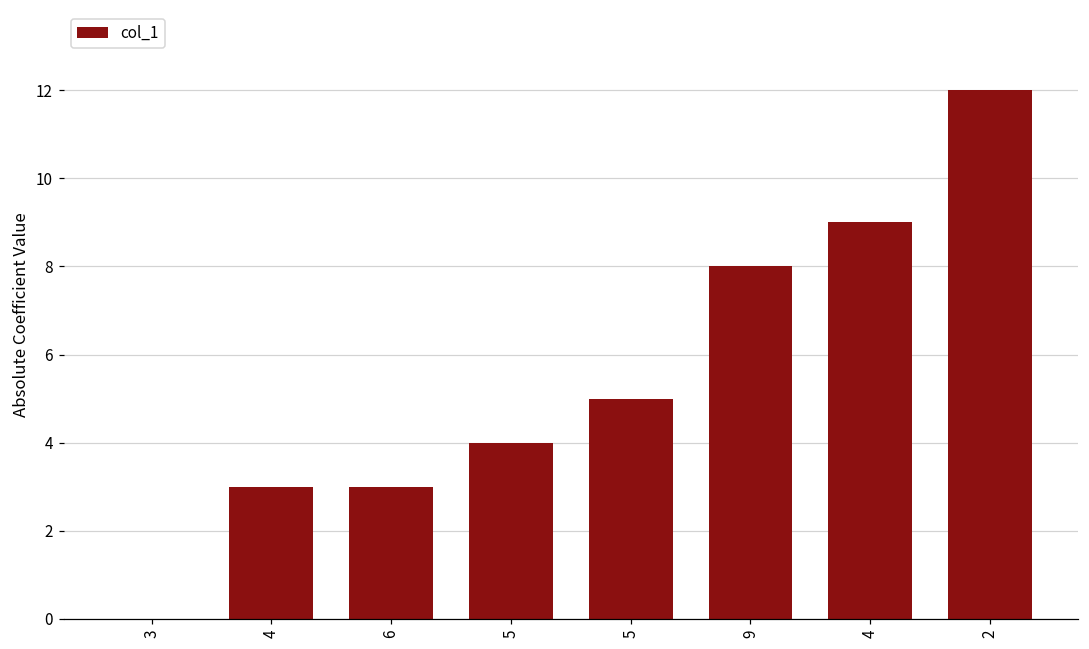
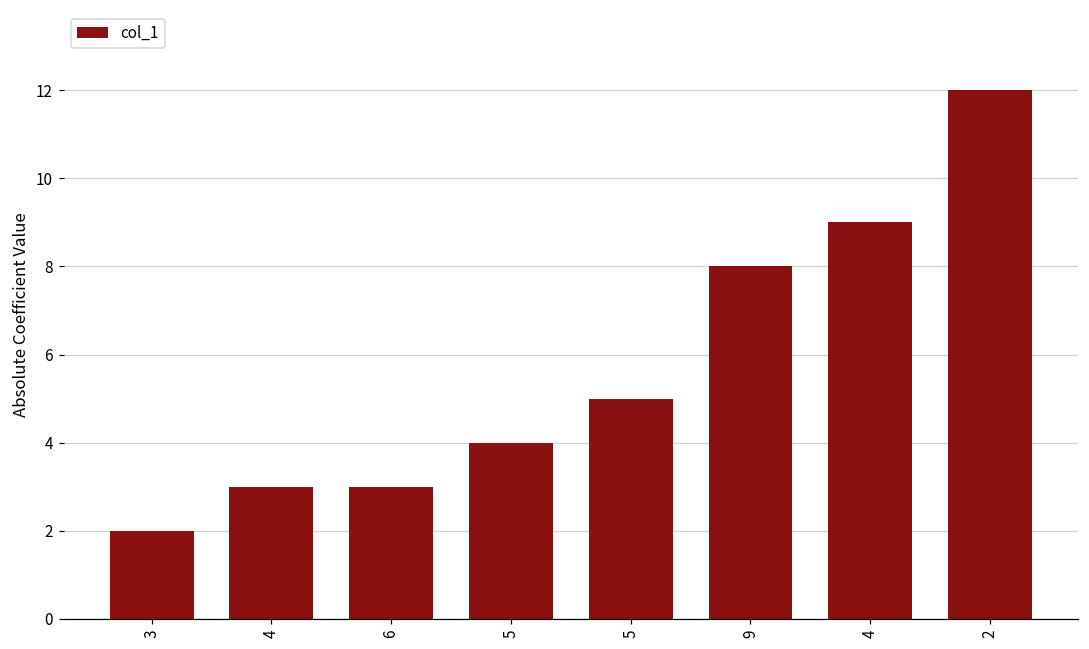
3: 0 -> 2
